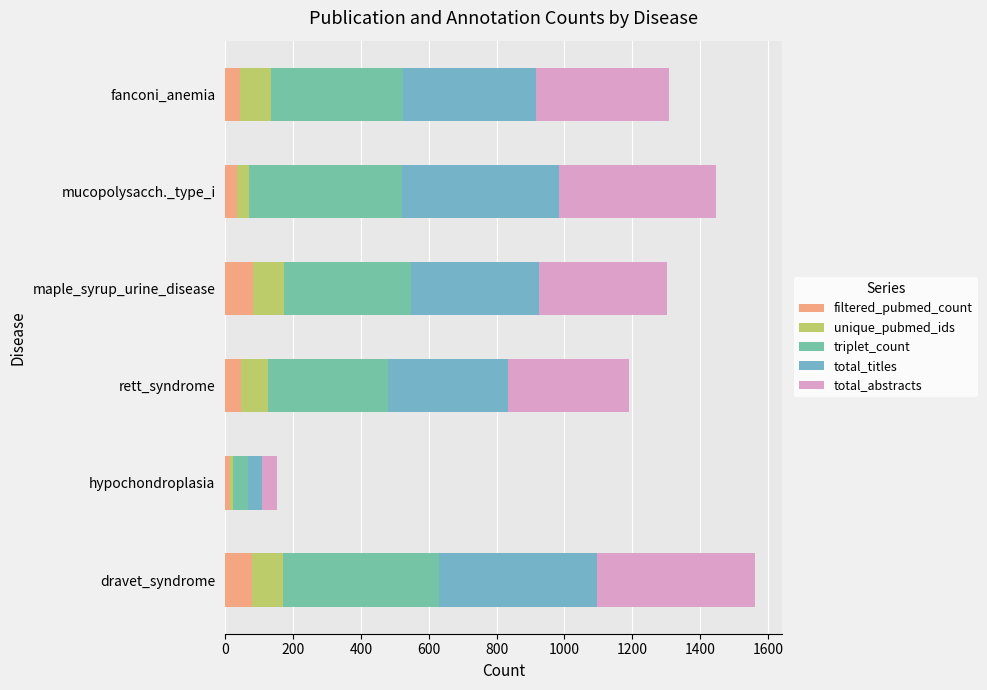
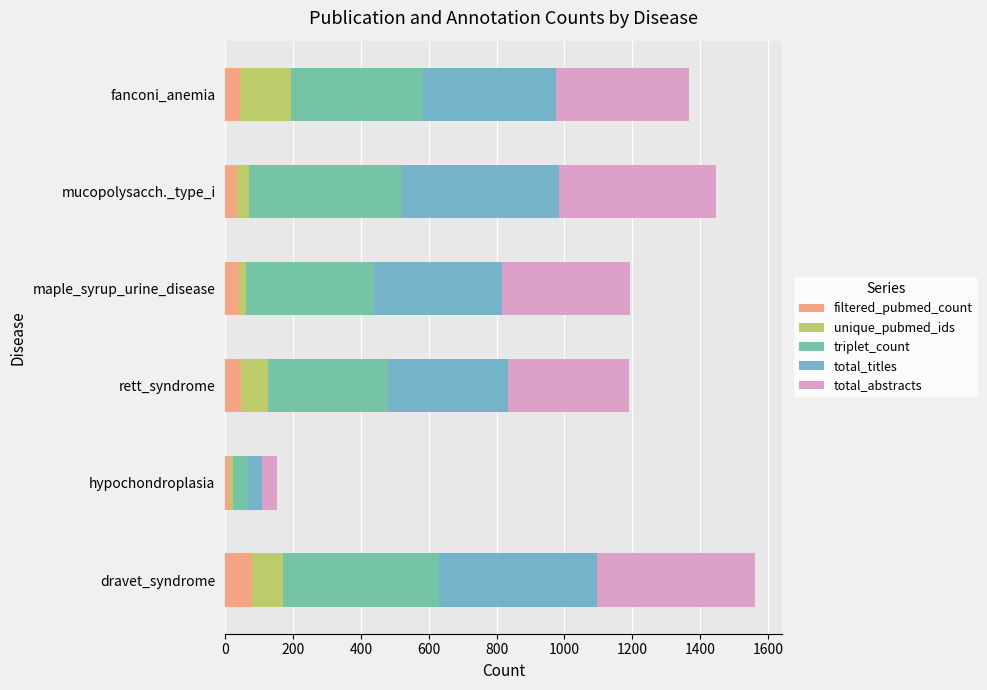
unique_pubmed_ids, fanconi_anemia: 90 -> 150
filtered_pubmed_count, maple_syrup_urine_disease: 80 -> 40
unique_pubmed_ids, maple_syrup_urine_disease: 90 -> 20
